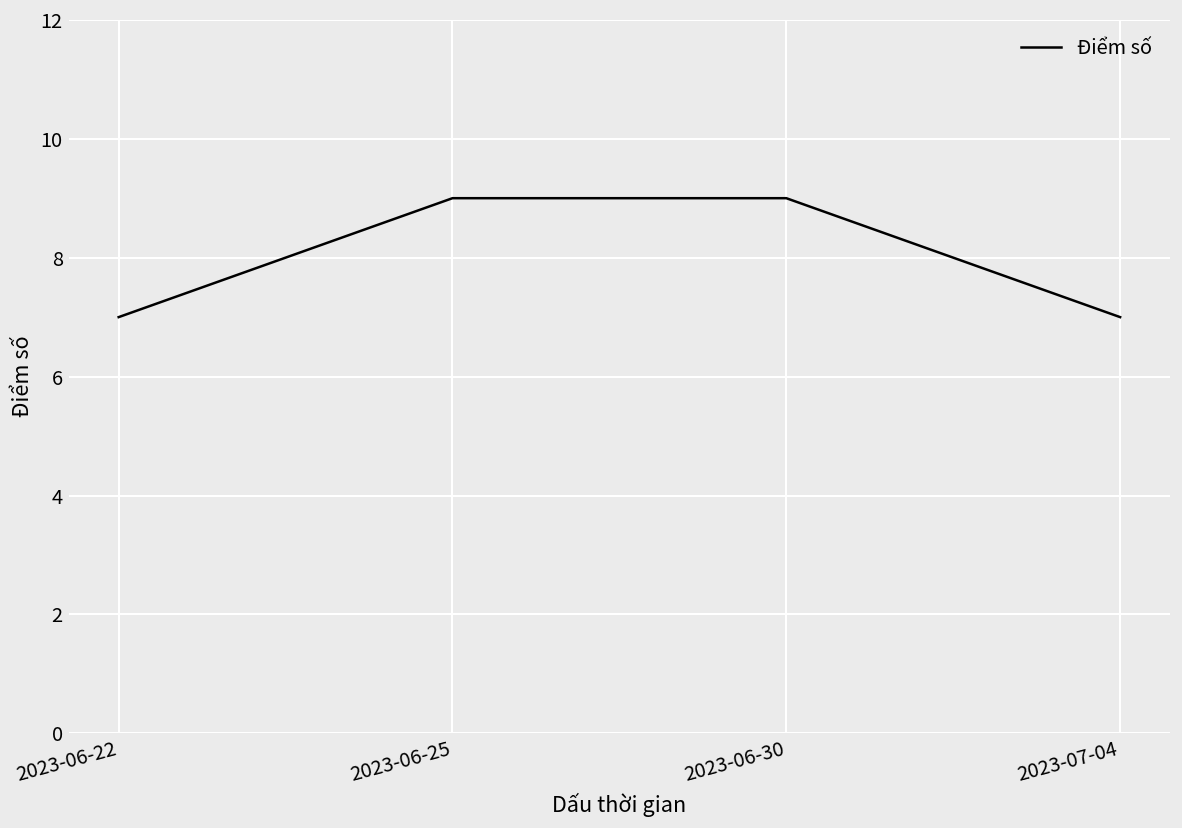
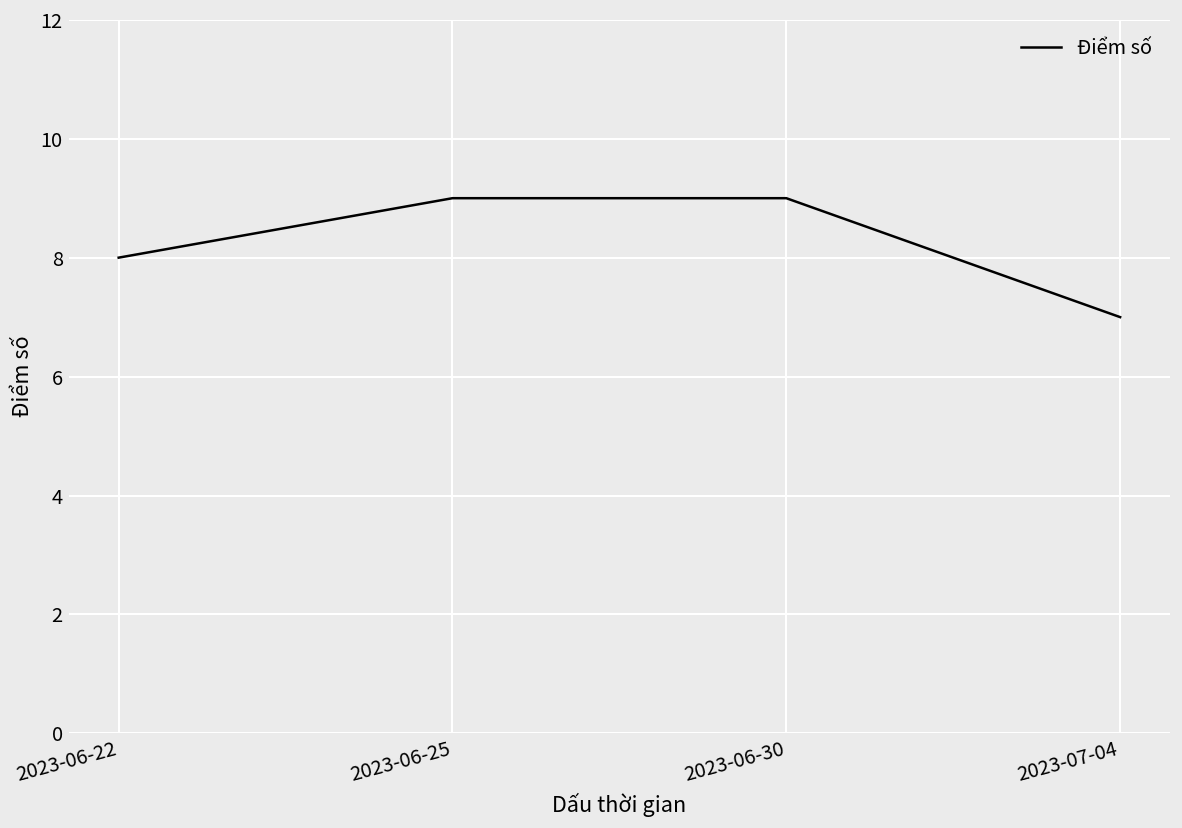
2023-06-22: 7 -> 8
